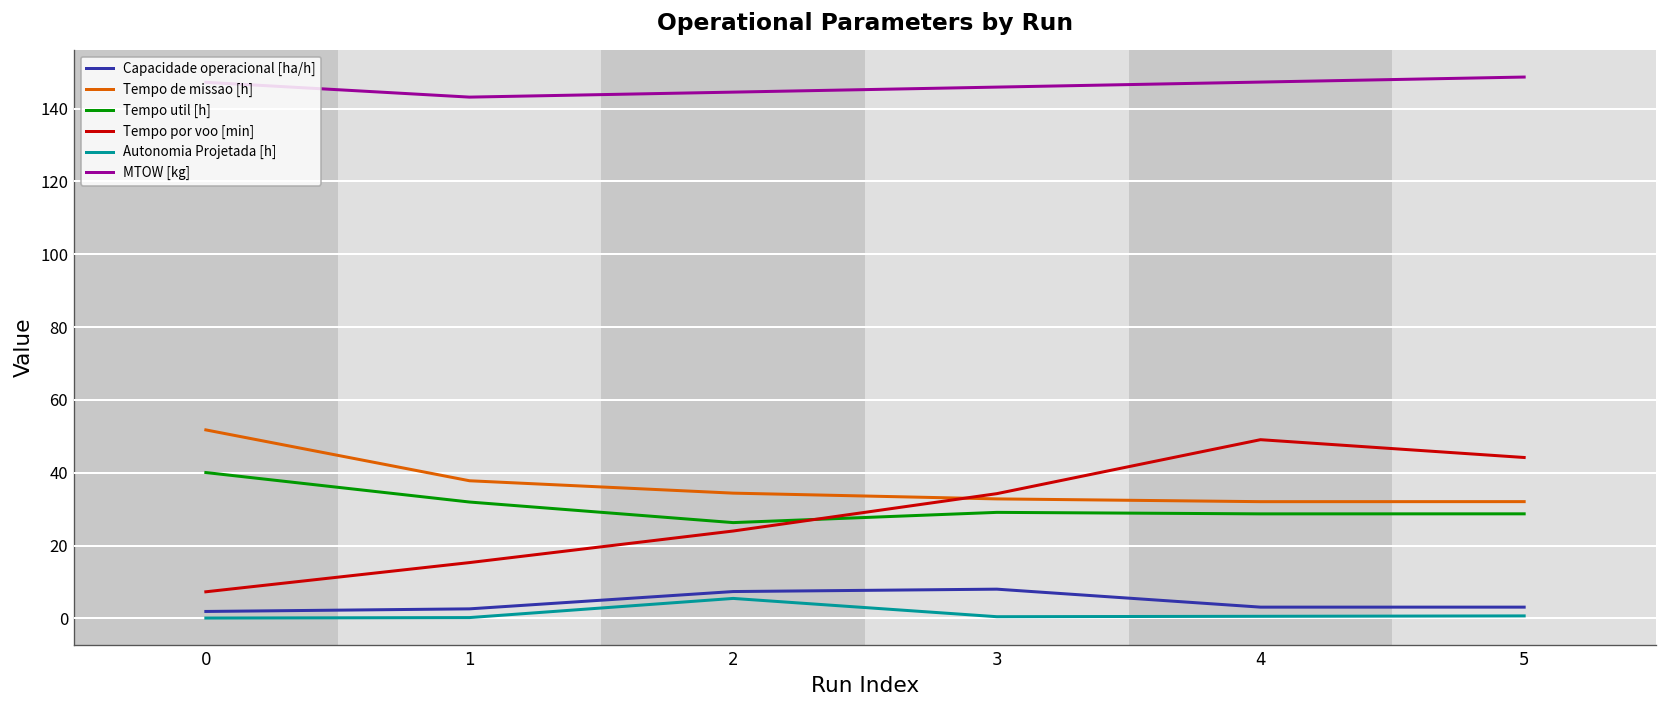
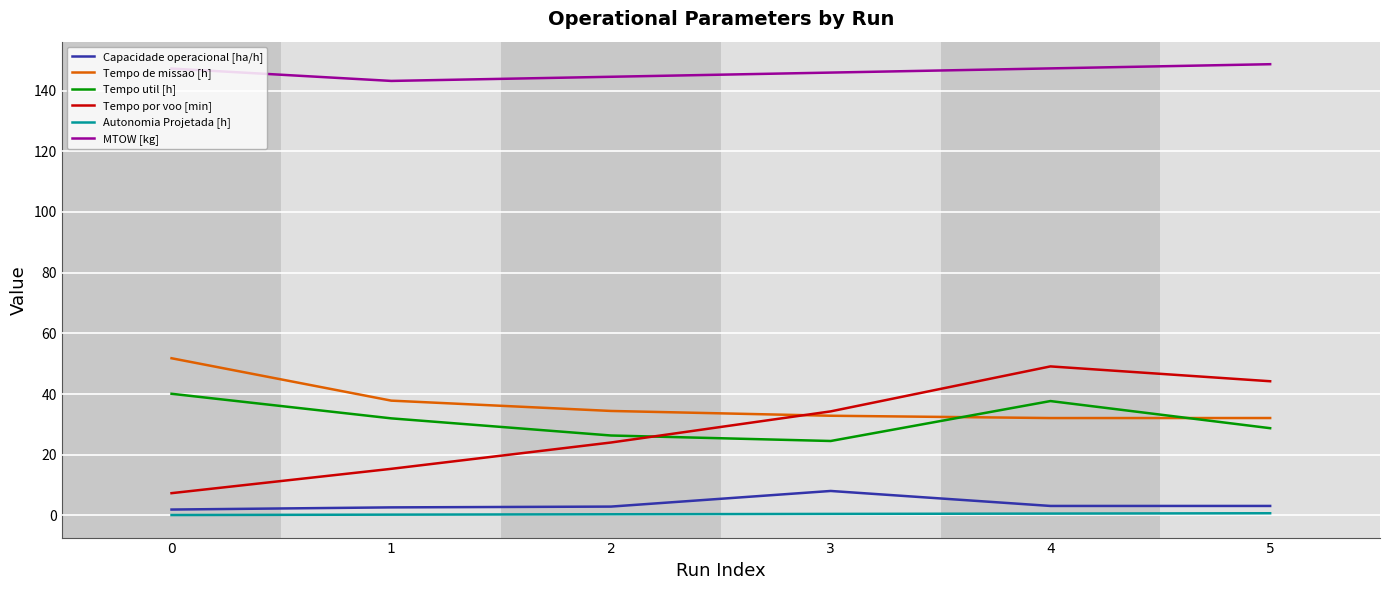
Capacidade operacional [ha/h], 2: 7 -> 3
Autonomia Projetada [h], 2: 6 -> 0
Tempo util [h], 3: 29 -> 25
Tempo util [h], 4: 29 -> 38
